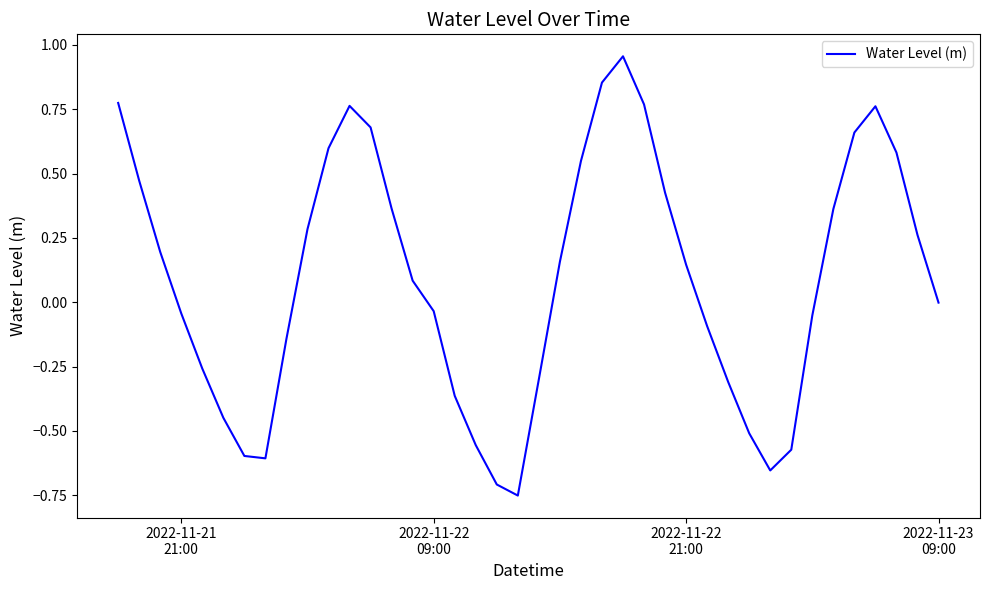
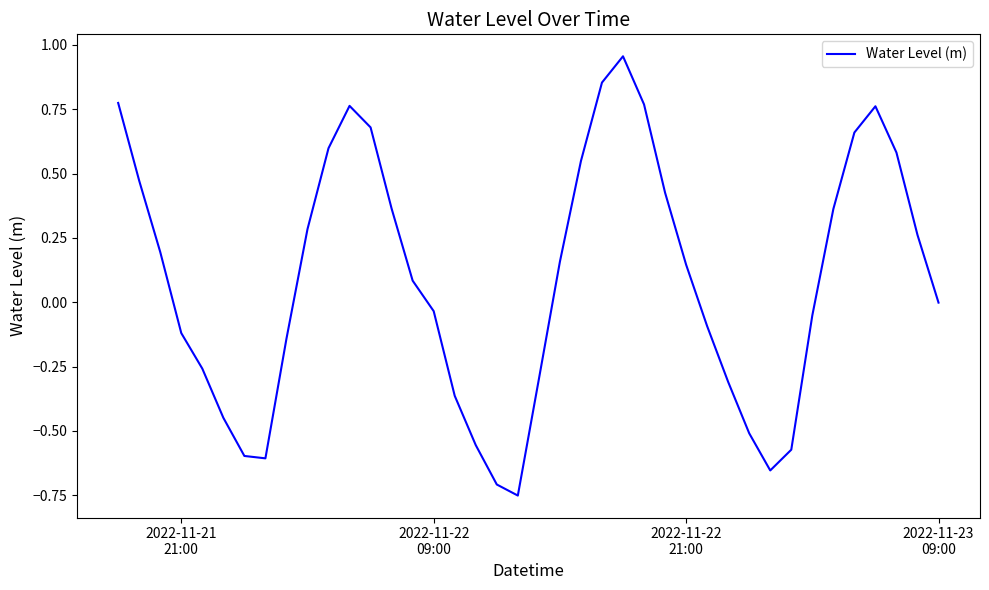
2022-11-21 21:00: -0.04 -> -0.12
